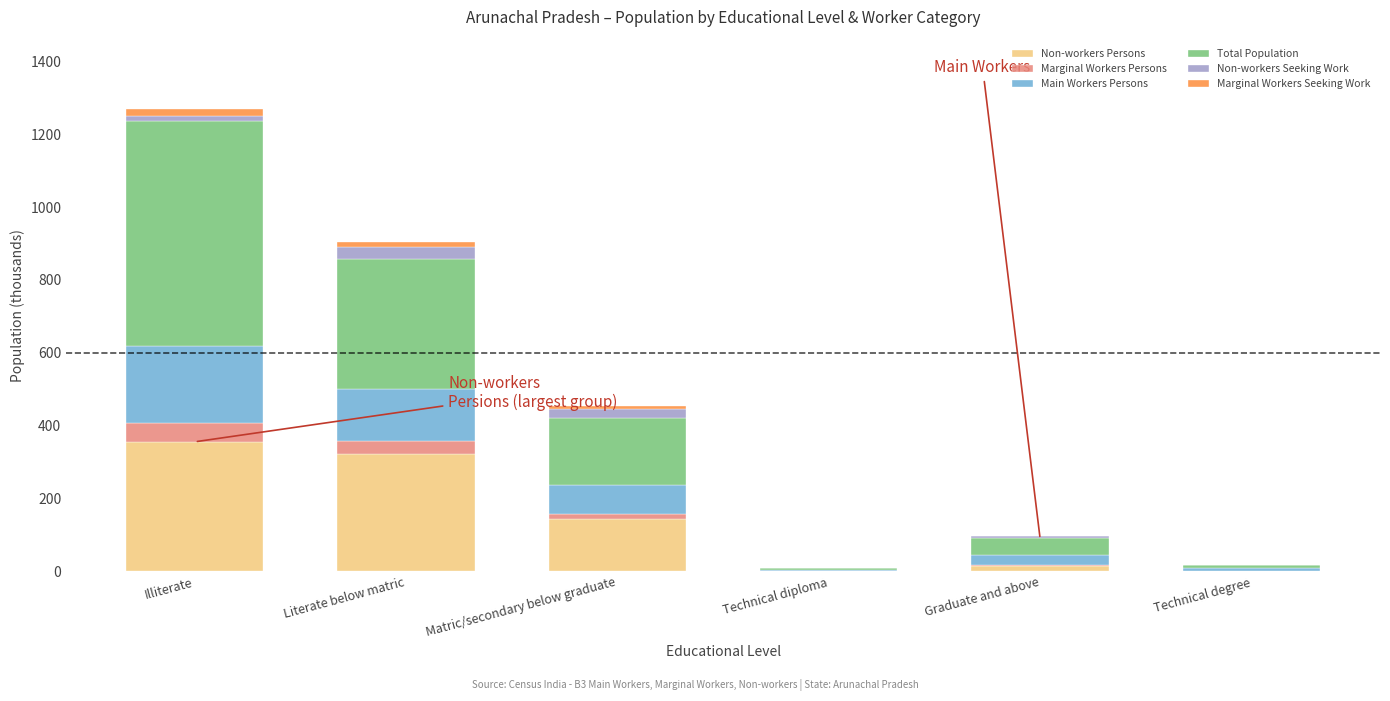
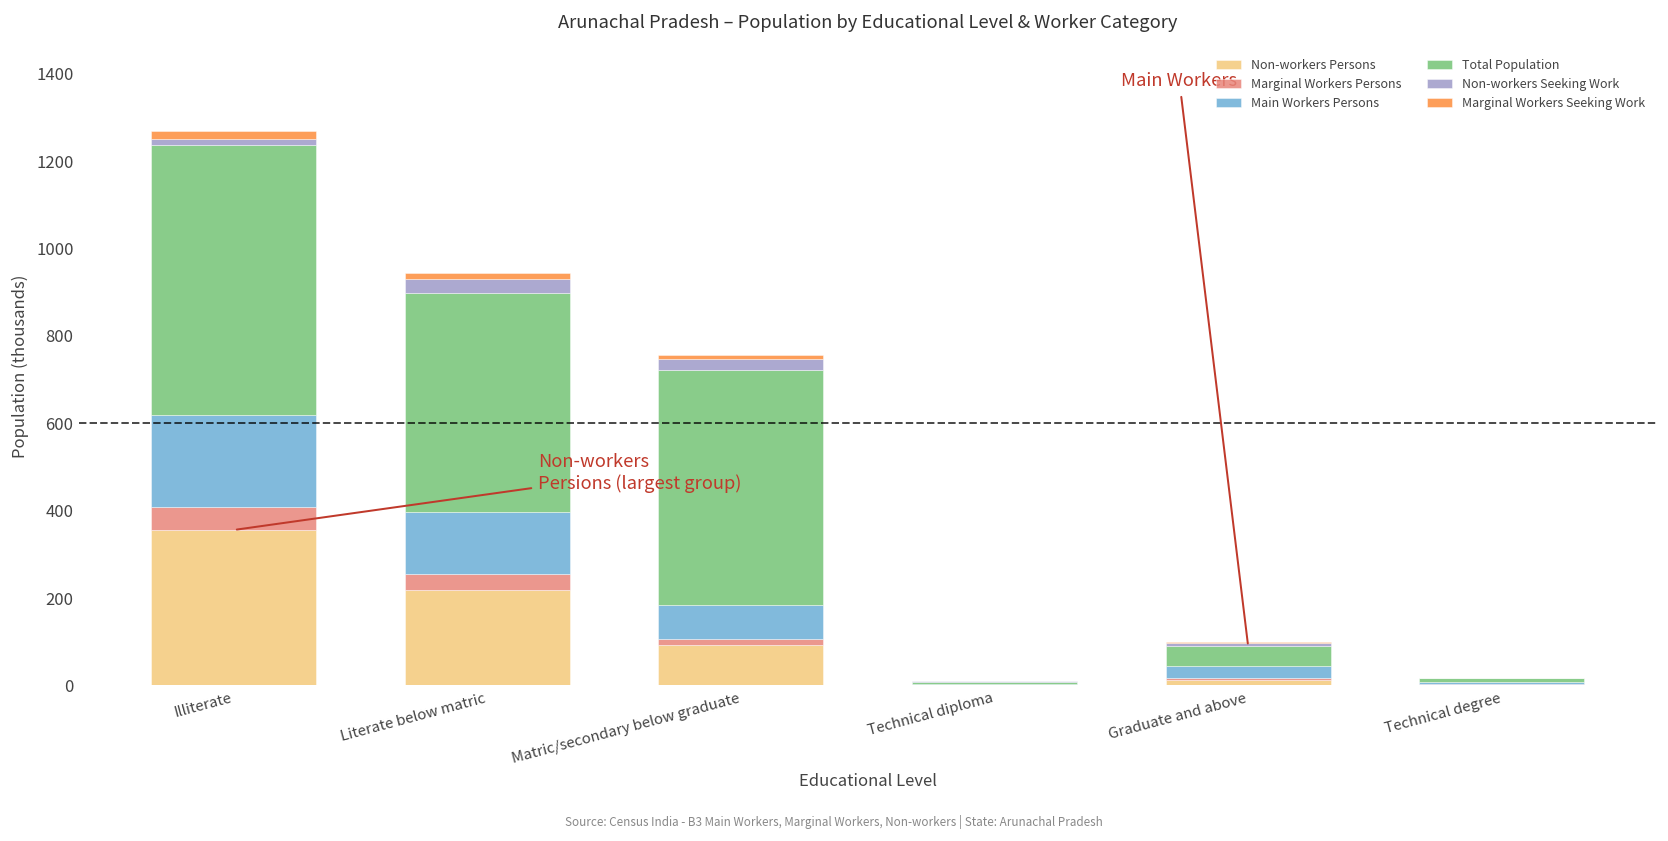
Non-workers Persons, Literate below matric: 320 -> 220
Total Population, Literate below matric: 360 -> 500
Non-workers Persons, Matric/secondary below graduate: 140 -> 90
Total Population, Matric/secondary below graduate: 180 -> 540
